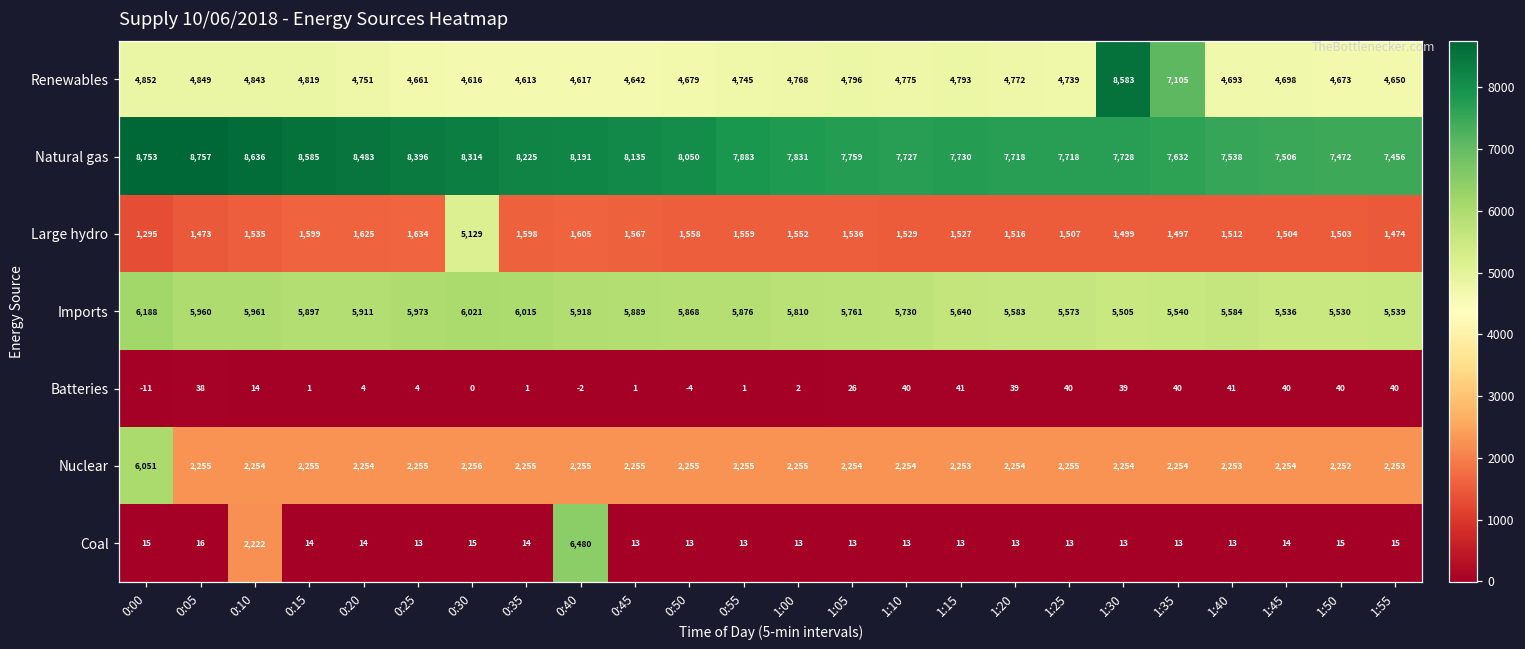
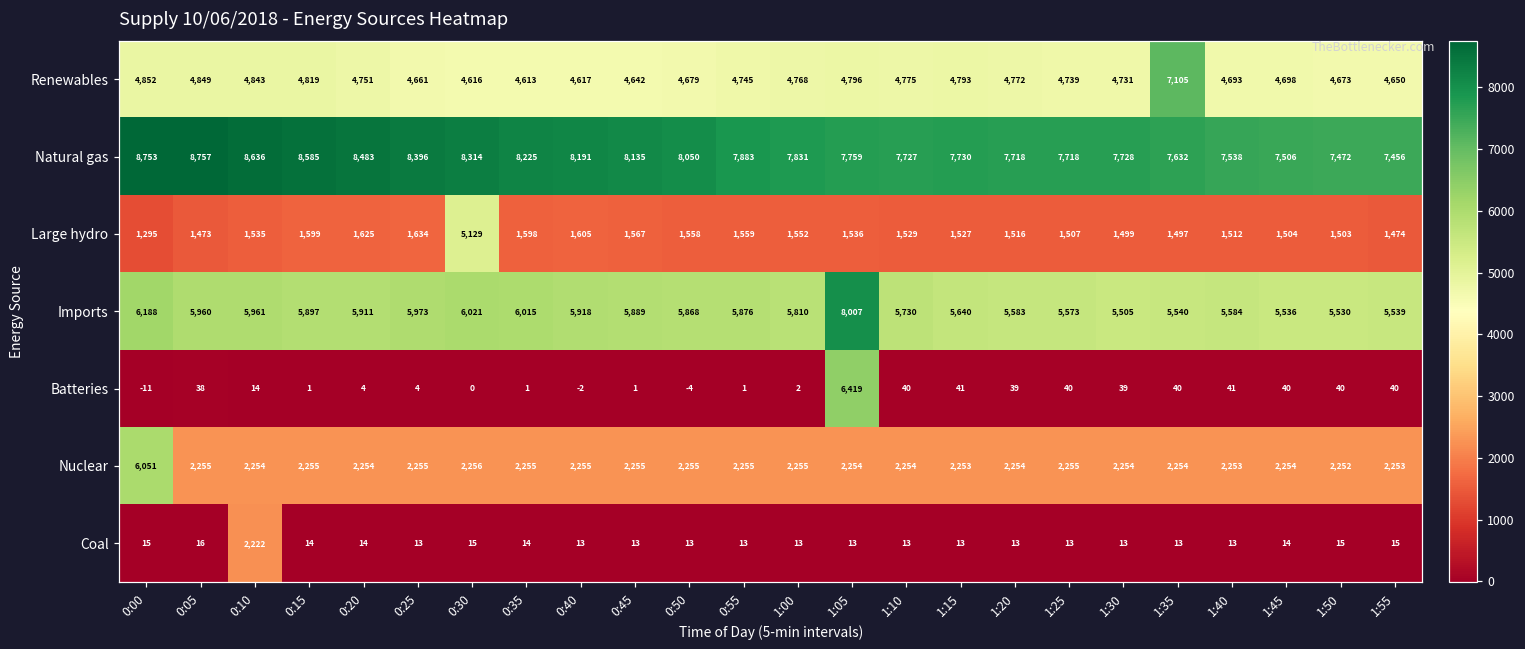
Renewables, 1:30: 8,583 -> 4,731
Imports, 1:05: 5,761 -> 8,007
Batteries, 1:05: 26 -> 6,419
Coal, 0:40: 6,480 -> 13
